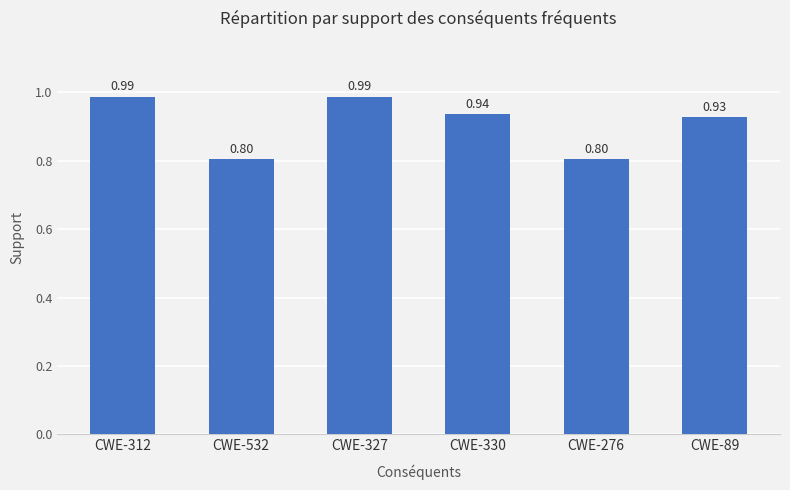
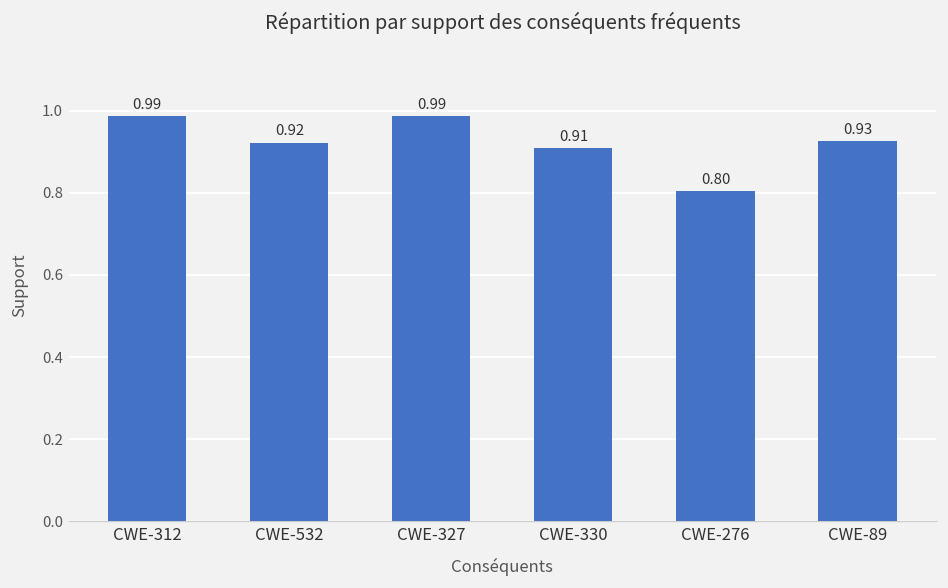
CWE-532: 0.80 -> 0.92
CWE-330: 0.94 -> 0.91
